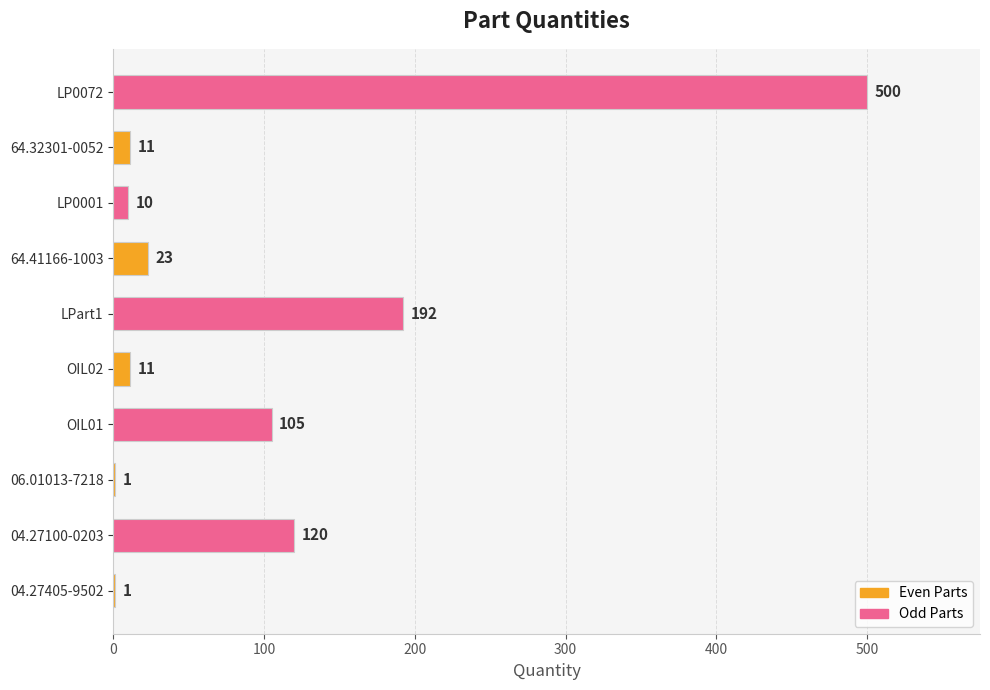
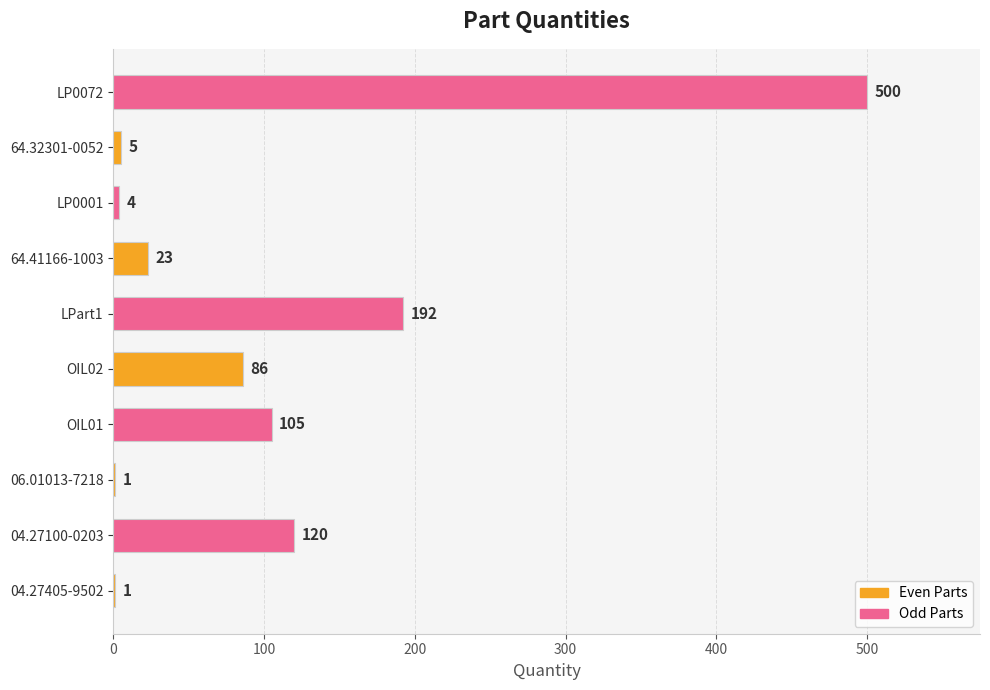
64.32301-0052: 11 -> 5
LP0001: 10 -> 4
OIL02: 11 -> 86
